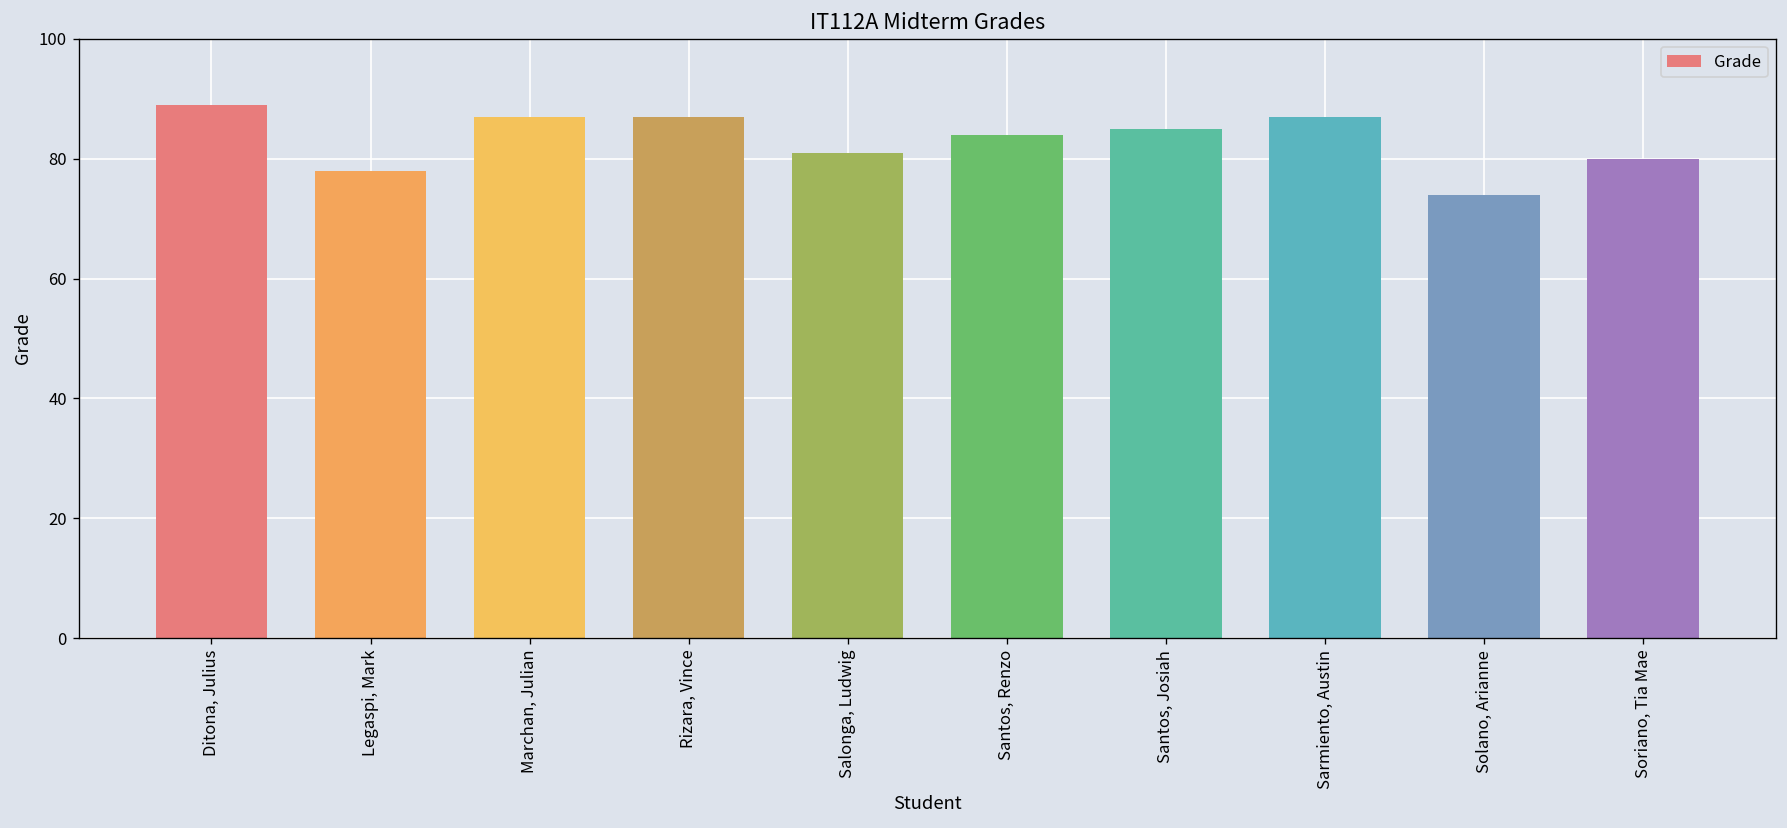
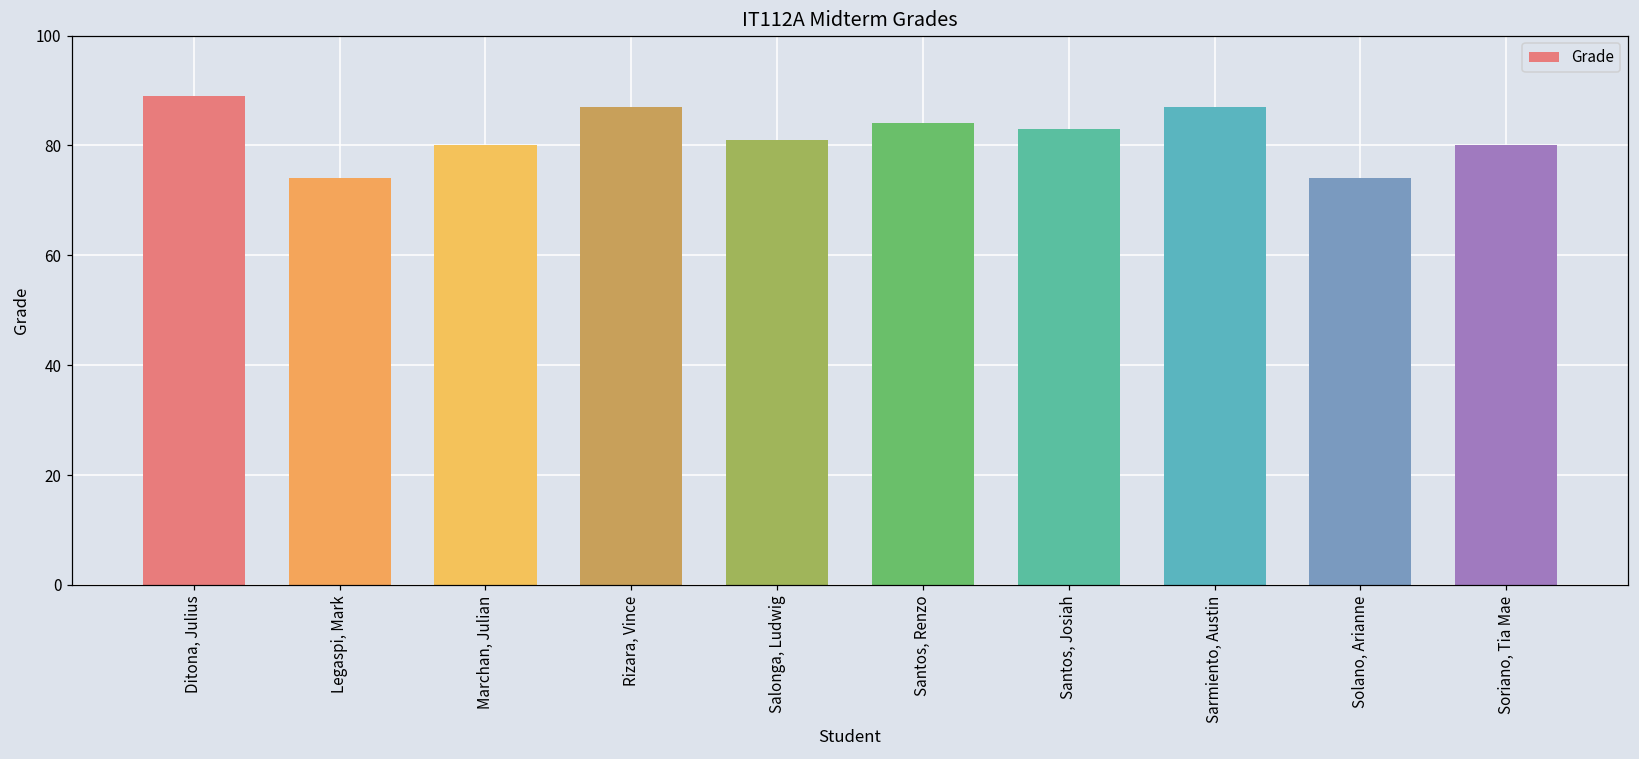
Legaspi, Mark: 78 -> 74
Marchan, Julian: 87 -> 80
Santos, Josiah: 85 -> 83
